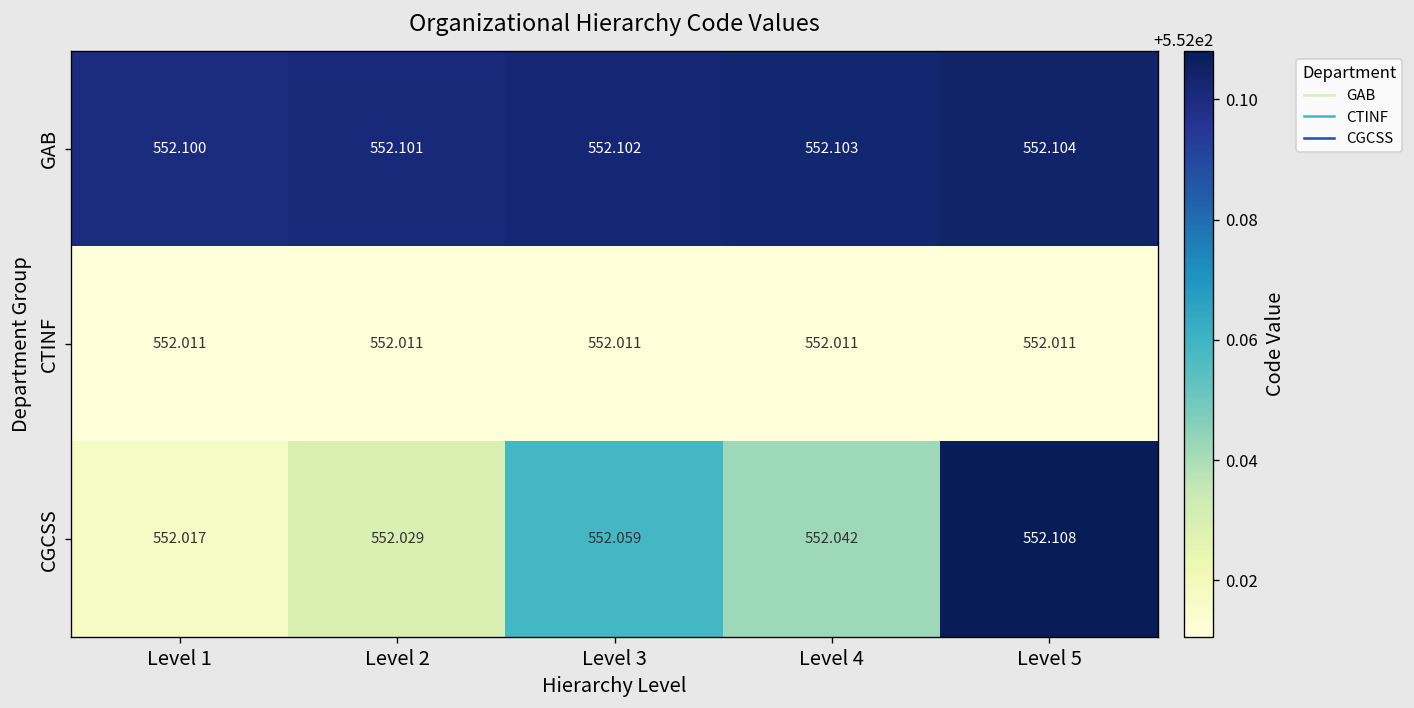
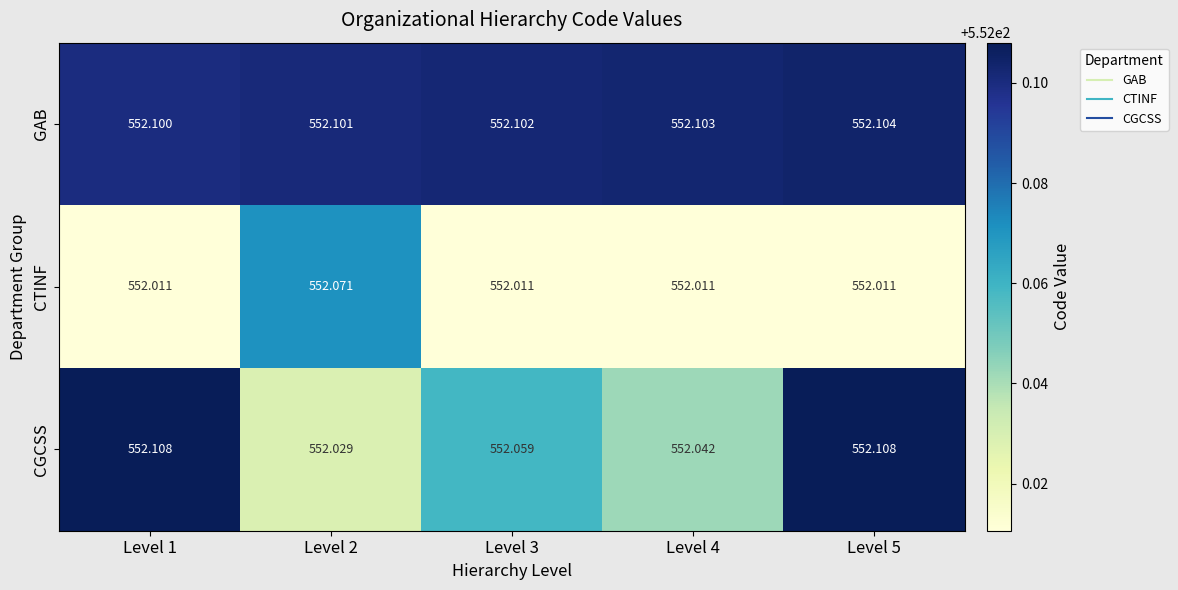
CTINF, Level 2: 552.011 -> 552.071
CGCSS, Level 1: 552.017 -> 552.108
